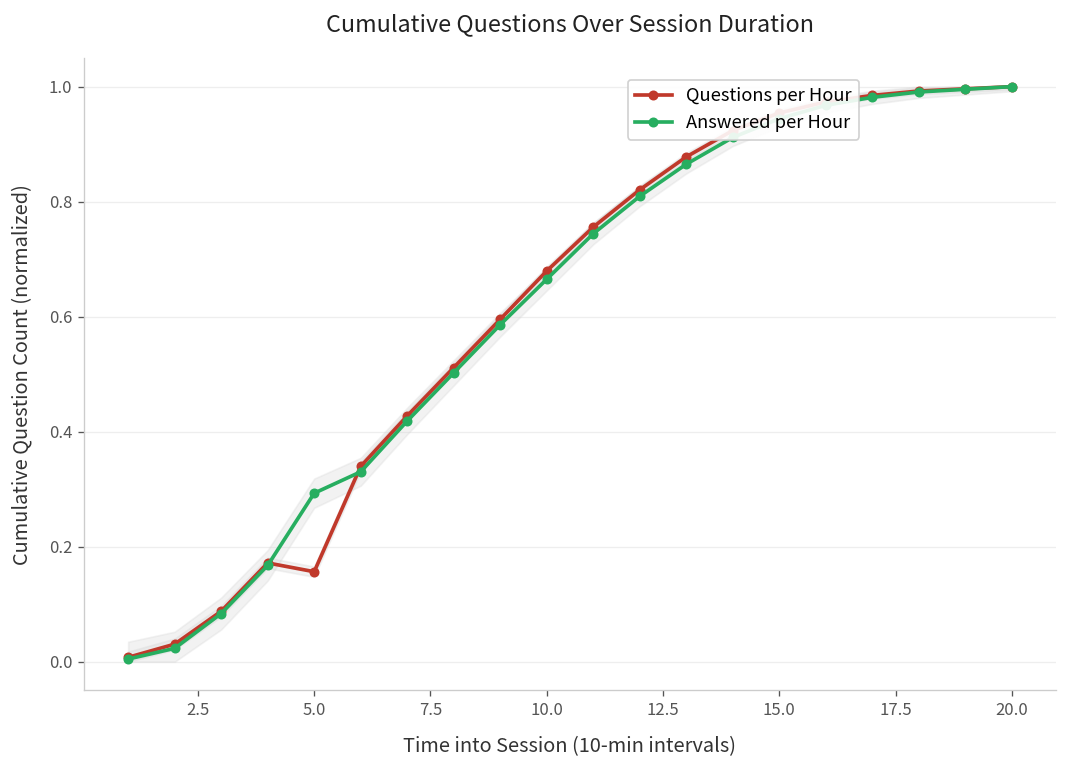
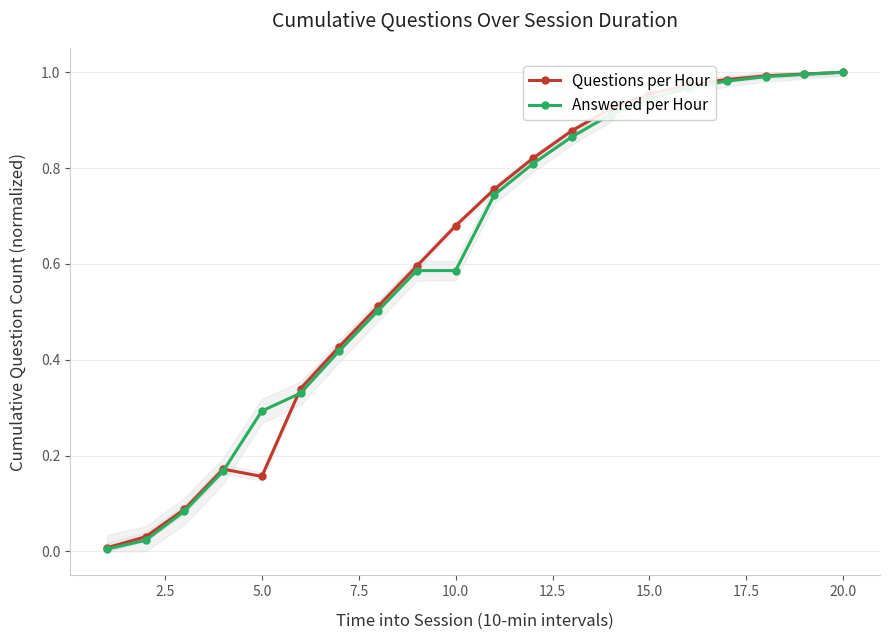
Answered per Hour, 10.0: 0.67 -> 0.59
